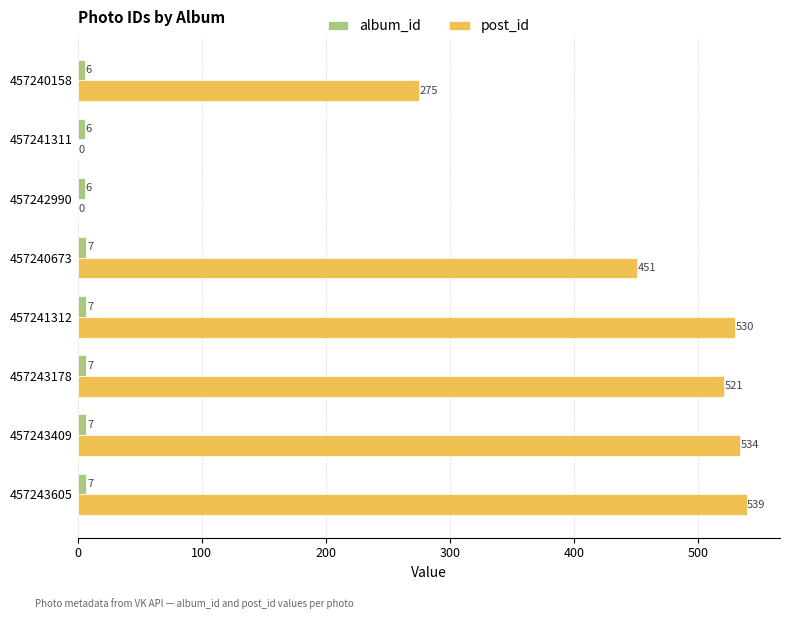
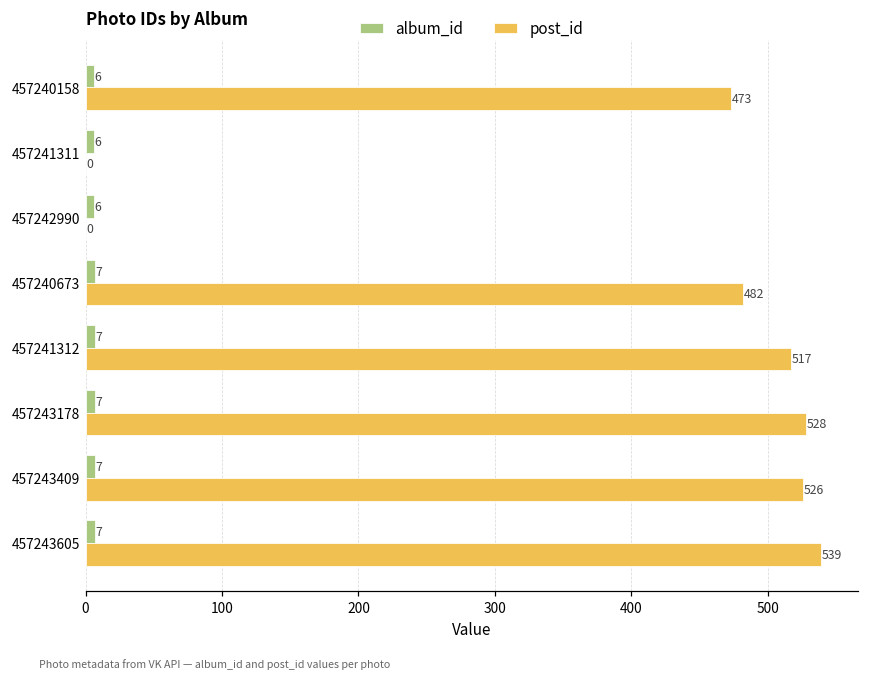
post_id, 457240158: 275 -> 473
post_id, 457240673: 451 -> 482
post_id, 457241312: 530 -> 517
post_id, 457243178: 521 -> 528
post_id, 457243409: 534 -> 526
